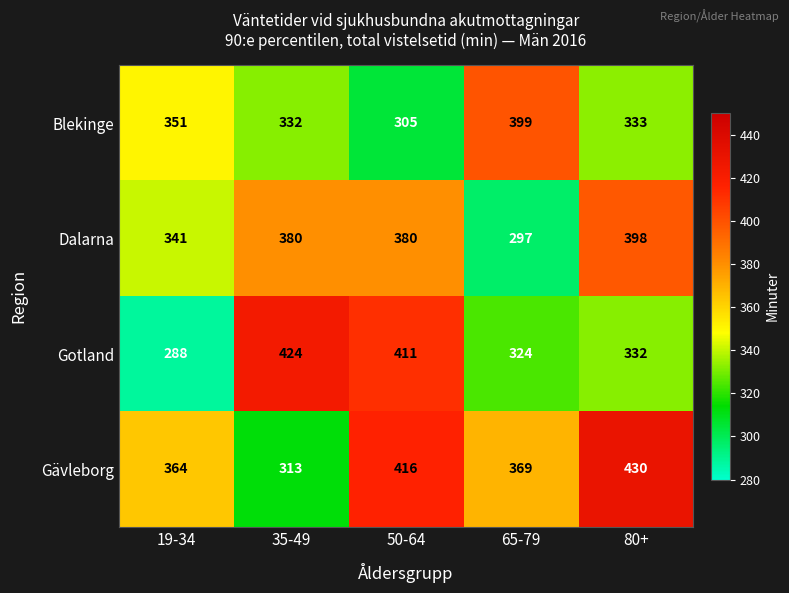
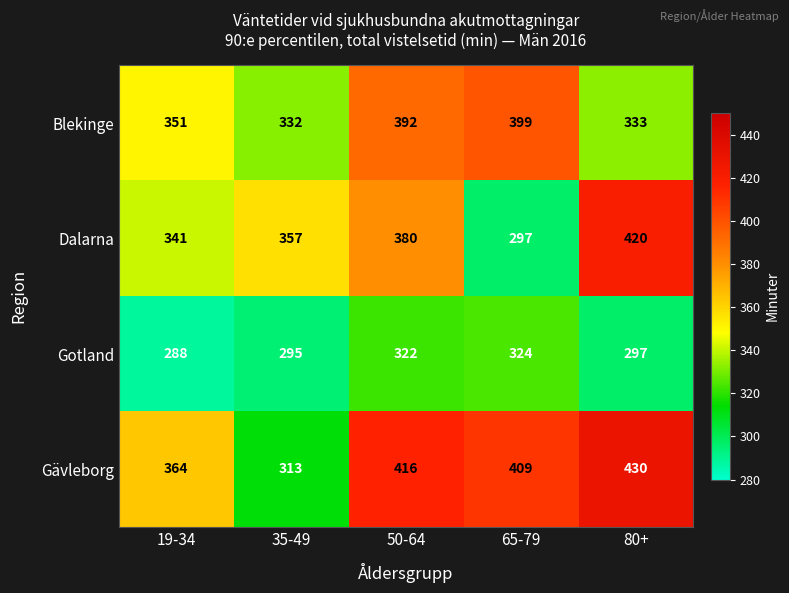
Blekinge, 50-64: 305 -> 392
Dalarna, 35-49: 380 -> 357
Dalarna, 80+: 398 -> 420
Gotland, 35-49: 424 -> 295
Gotland, 50-64: 411 -> 322
Gotland, 80+: 332 -> 297
Gävleborg, 65-79: 369 -> 409
